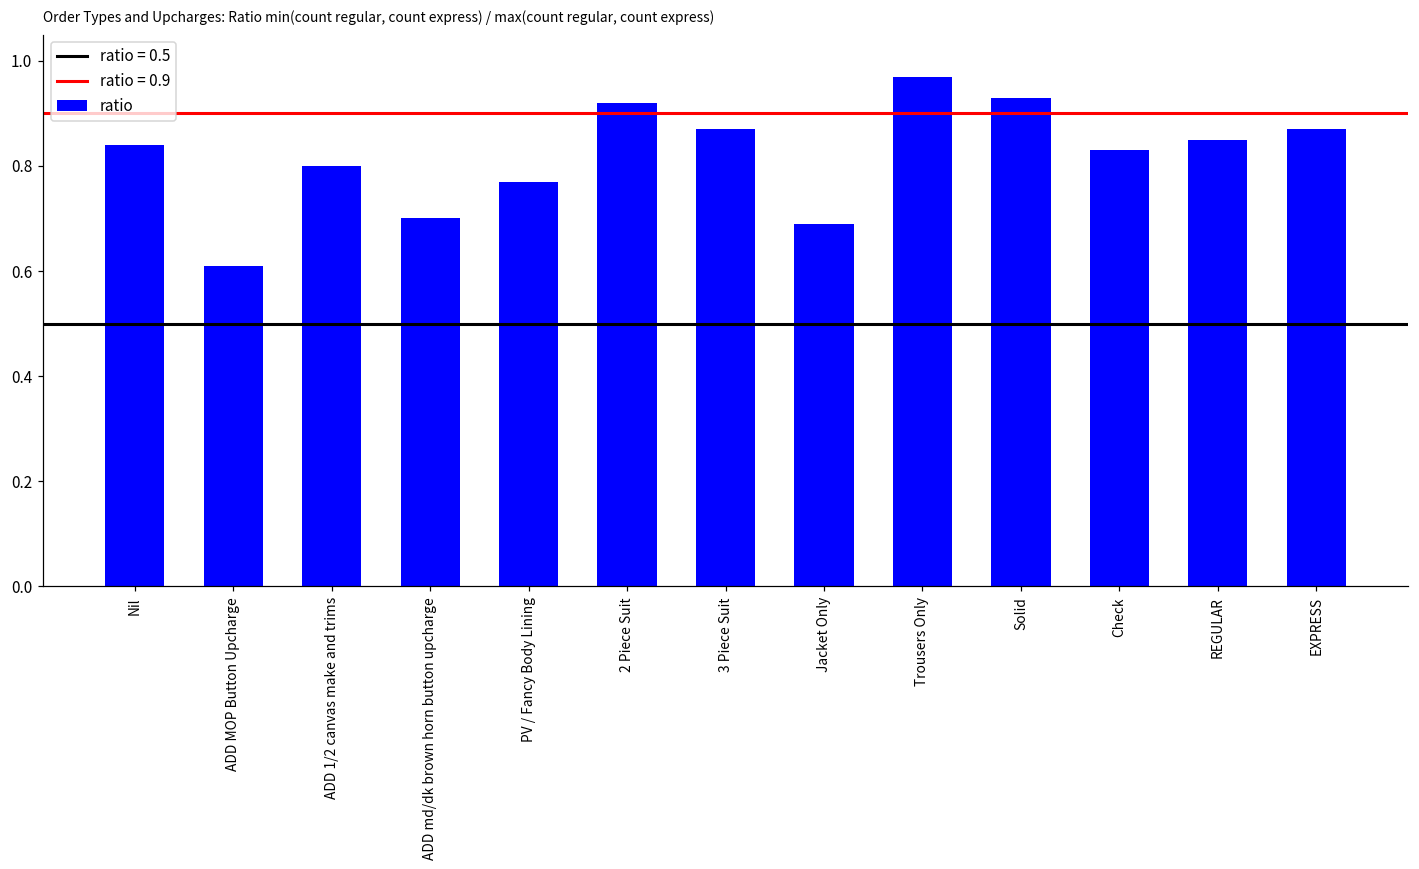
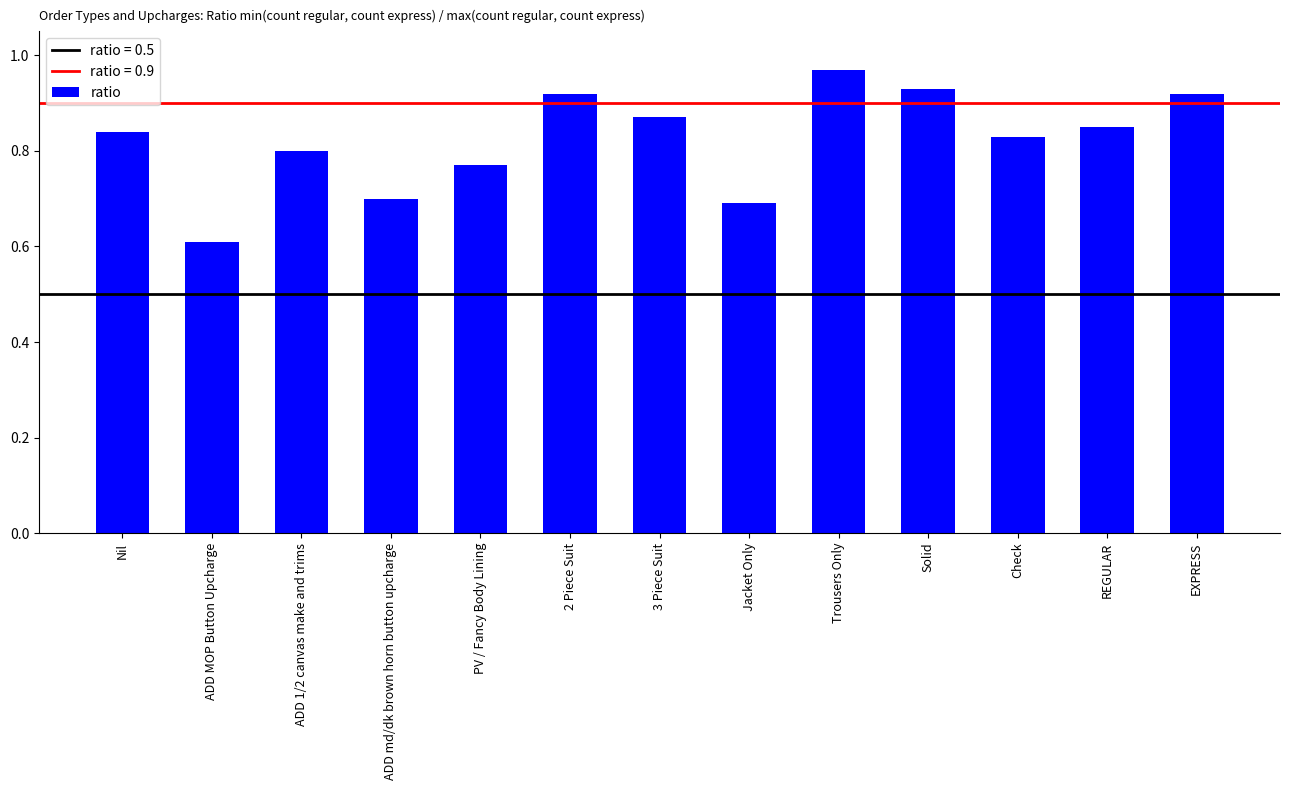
EXPRESS: 0.87 -> 0.92
